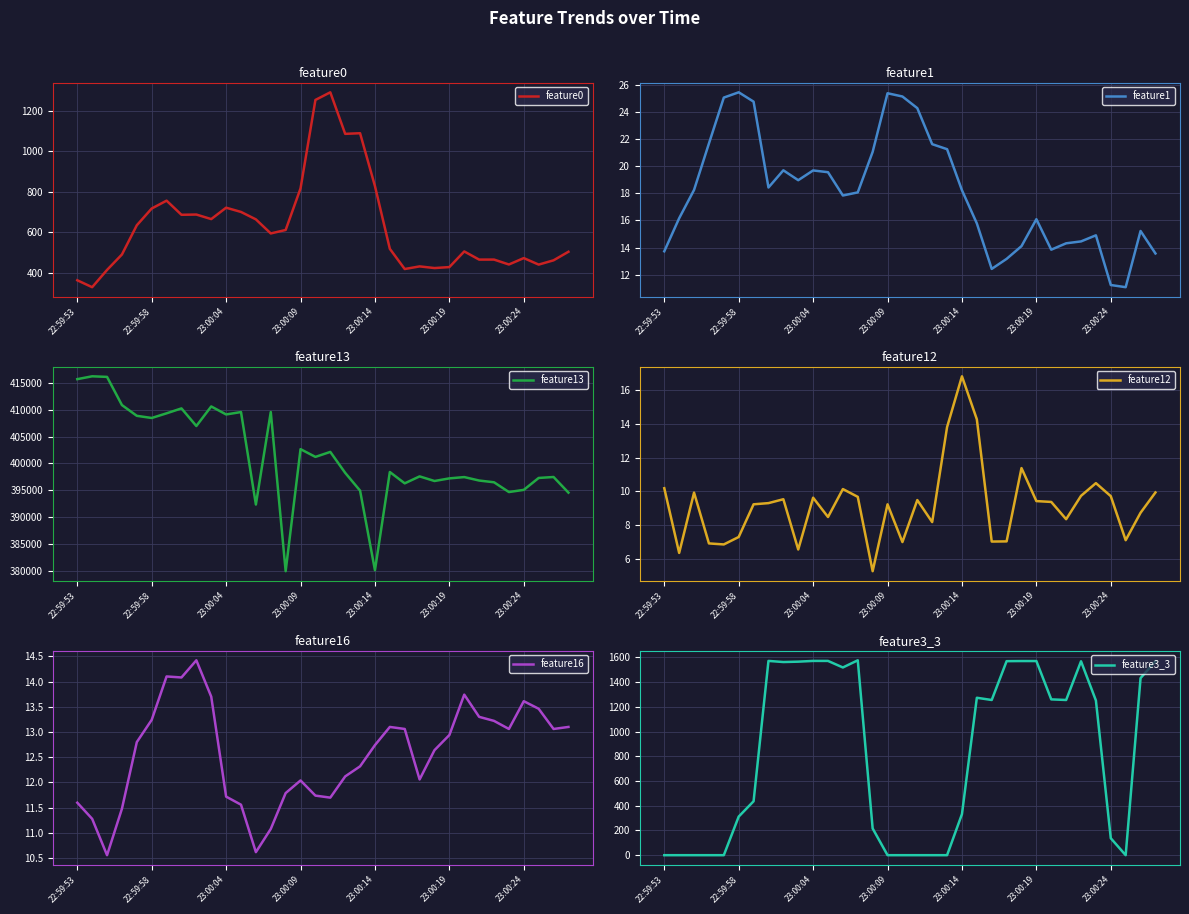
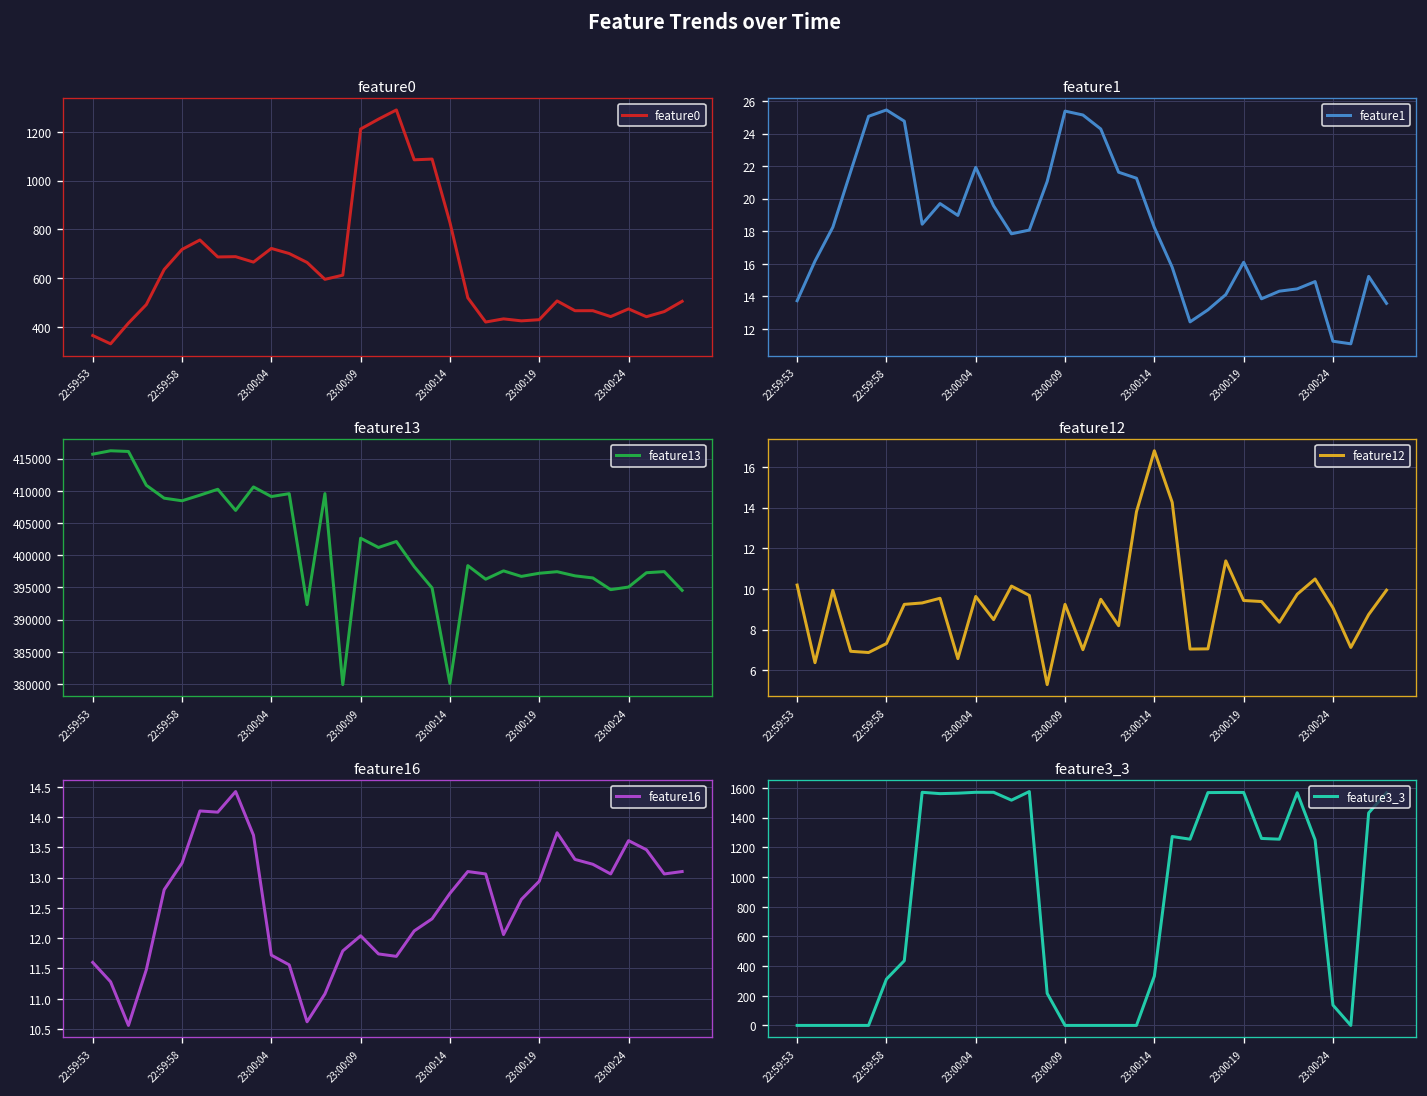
feature0, 23:00:09: 820 -> 1210
feature1, 23:00:04: 19.7 -> 21.9
feature12, 23:00:24: 9.7 -> 9.1
